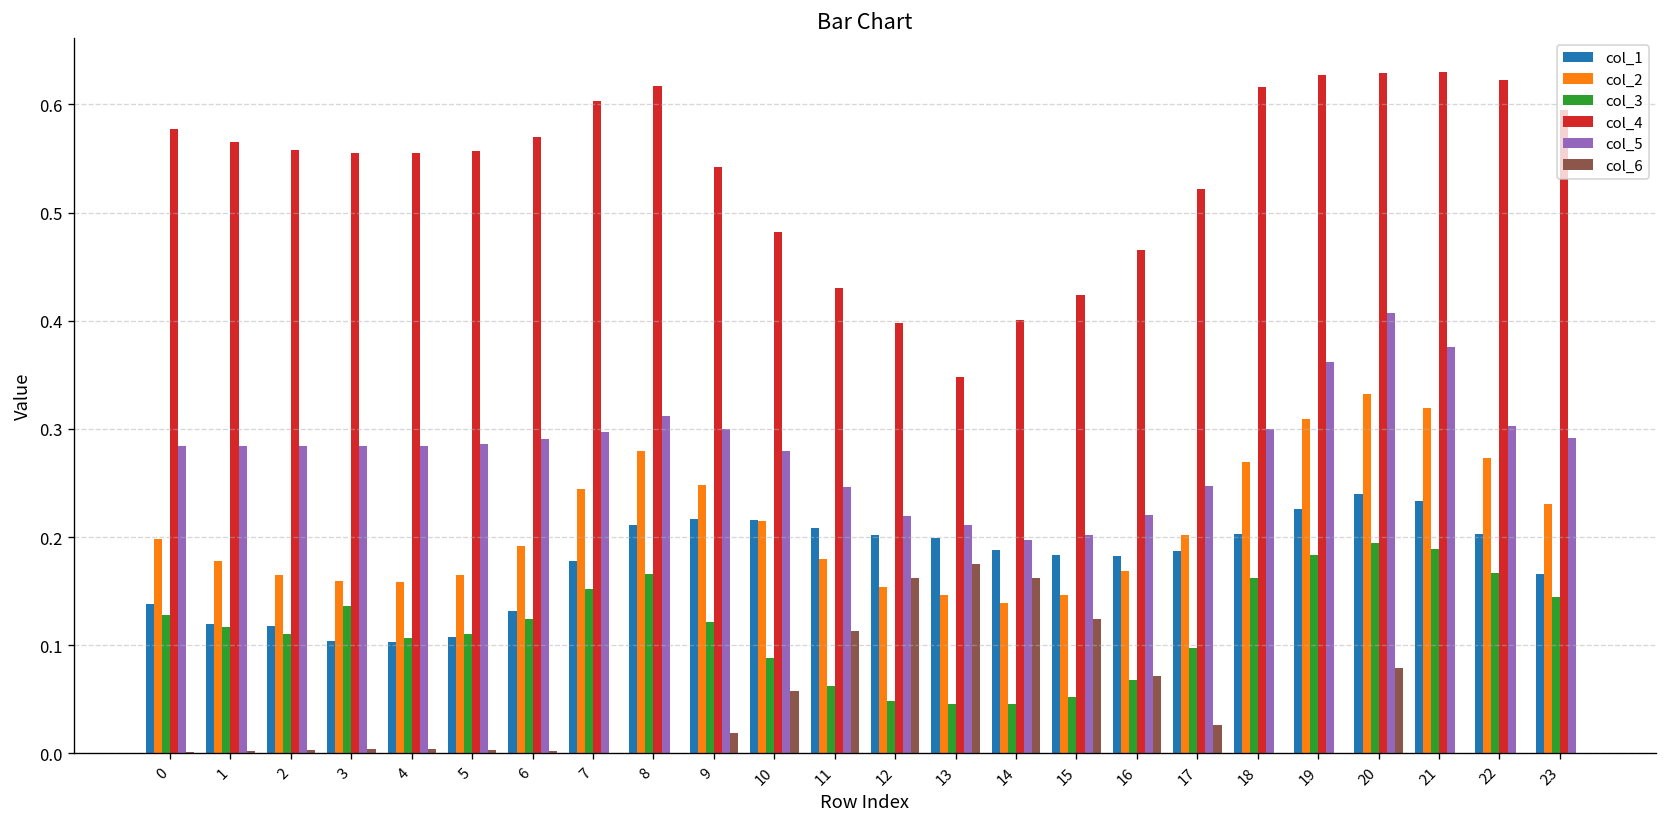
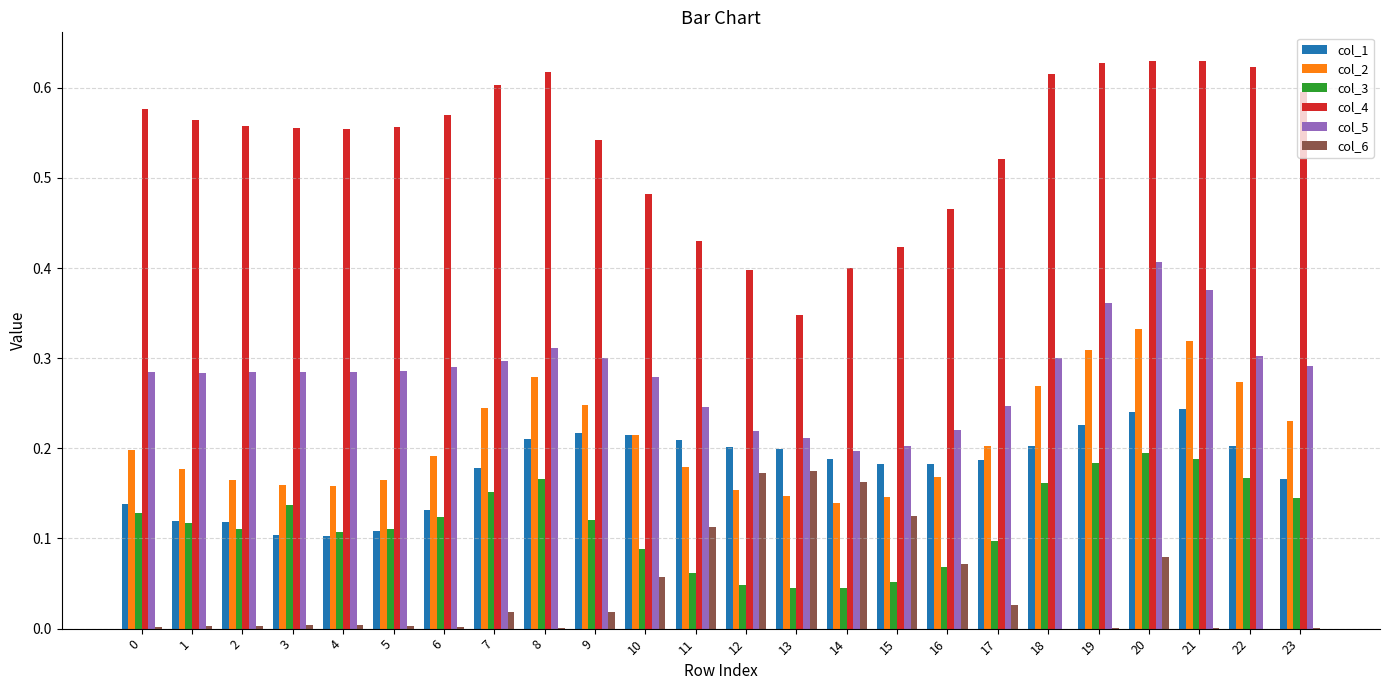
col_6, 7: 0.00 -> 0.02
col_6, 12: 0.16 -> 0.17
col_1, 21: 0.23 -> 0.24
